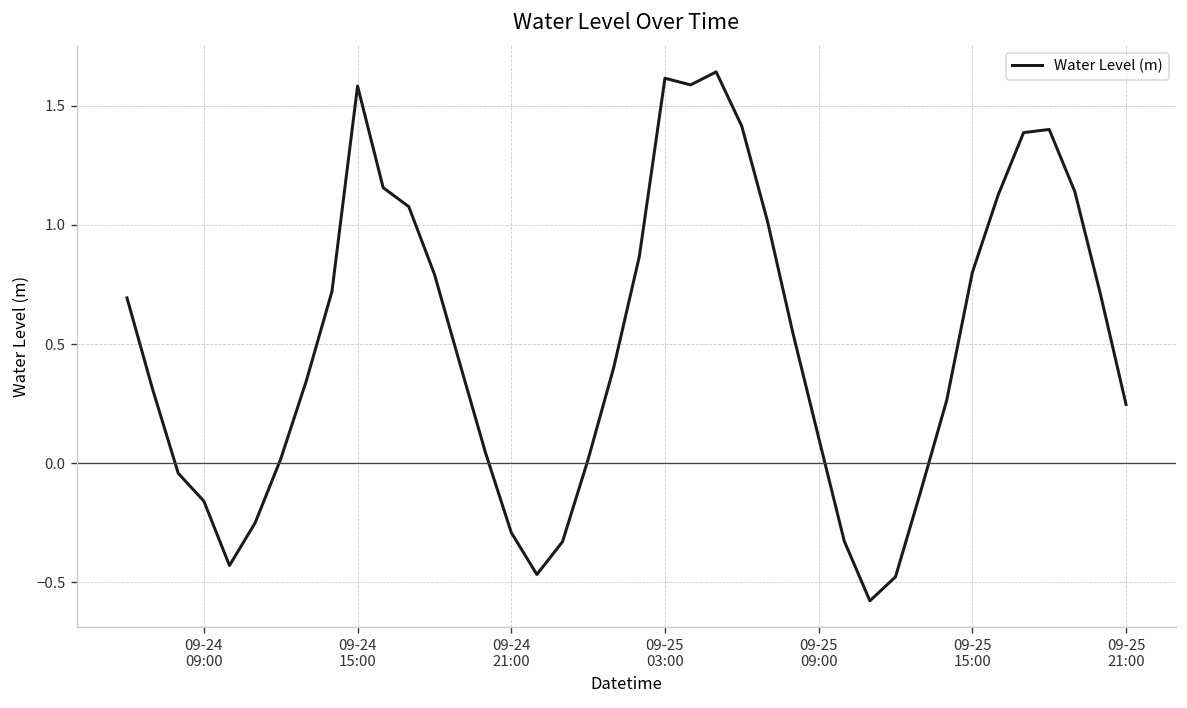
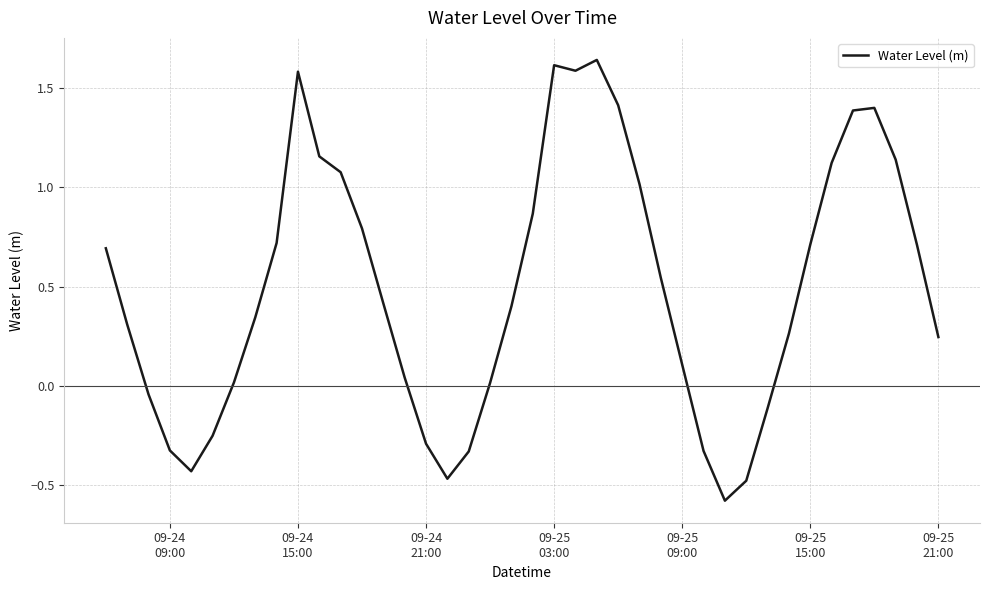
09-24 09:00: -0.16 -> -0.33
09-25 15:00: 0.80 -> 0.71
